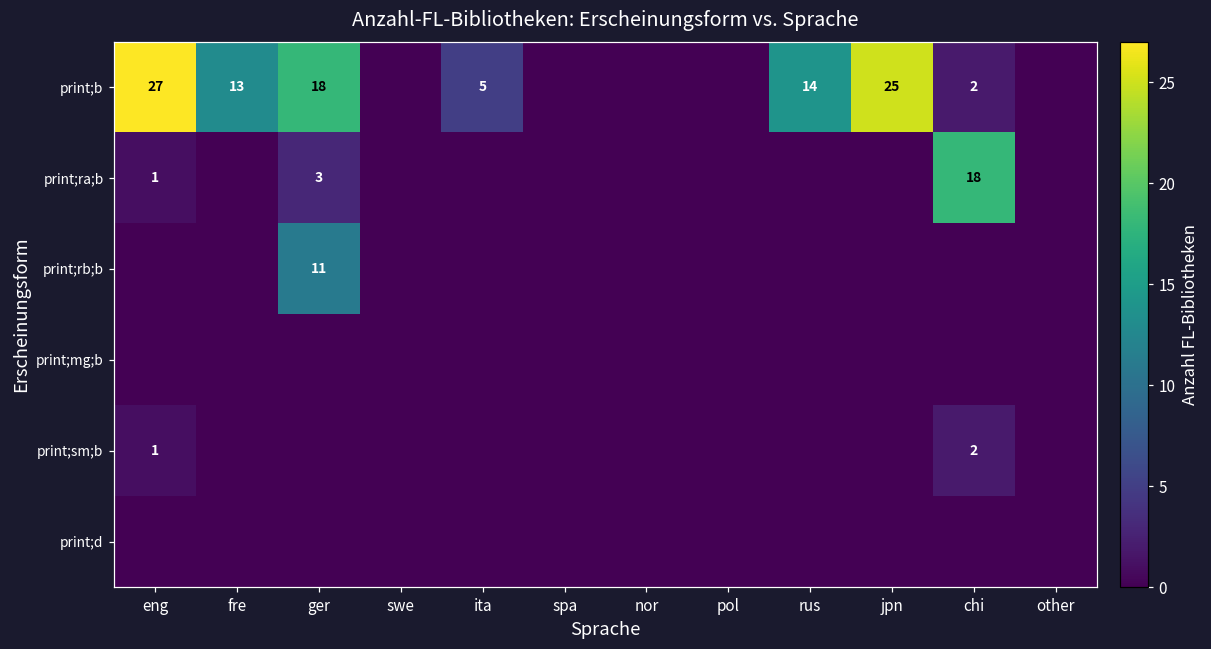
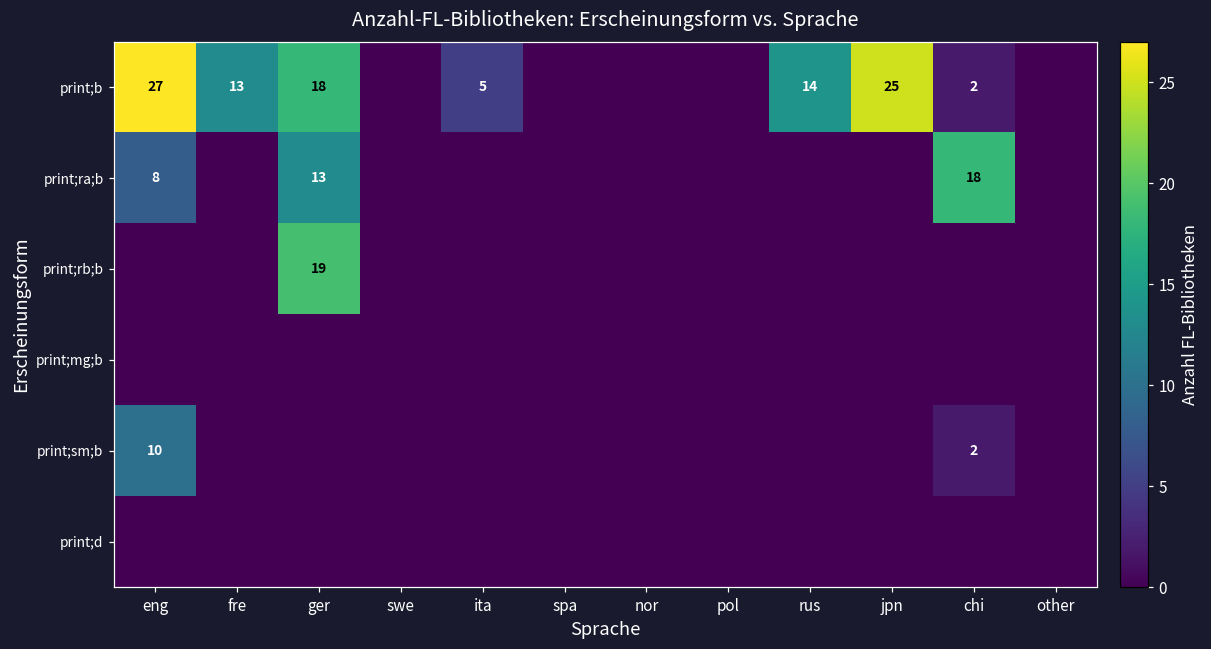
print;ra;b, eng: 1 -> 8
print;ra;b, ger: 3 -> 13
print;rb;b, ger: 11 -> 19
print;sm;b, eng: 1 -> 10
